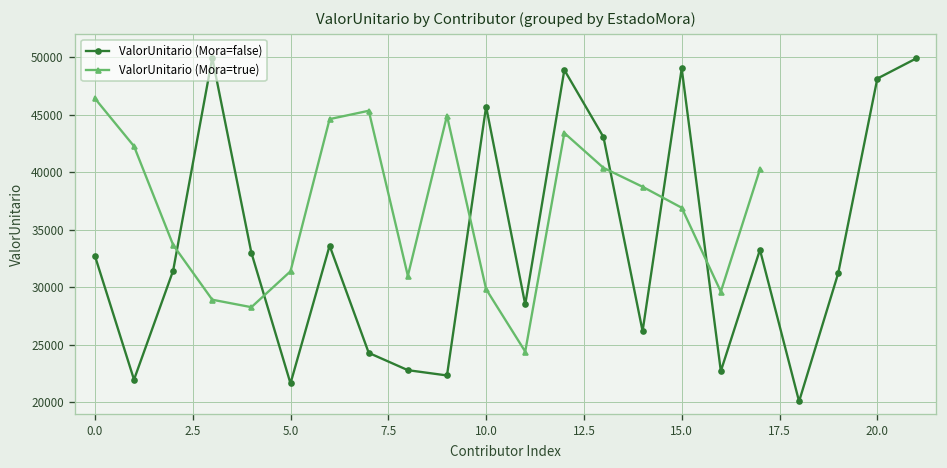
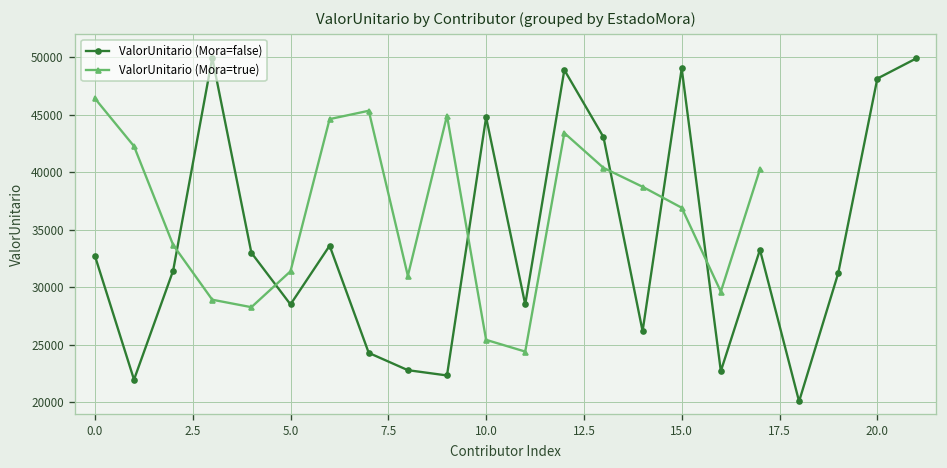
ValorUnitario (Mora=false), 5.0: 22000 -> 29000
ValorUnitario (Mora=false), 10.0: 46000 -> 45000
ValorUnitario (Mora=true), 10.0: 30000 -> 25000
